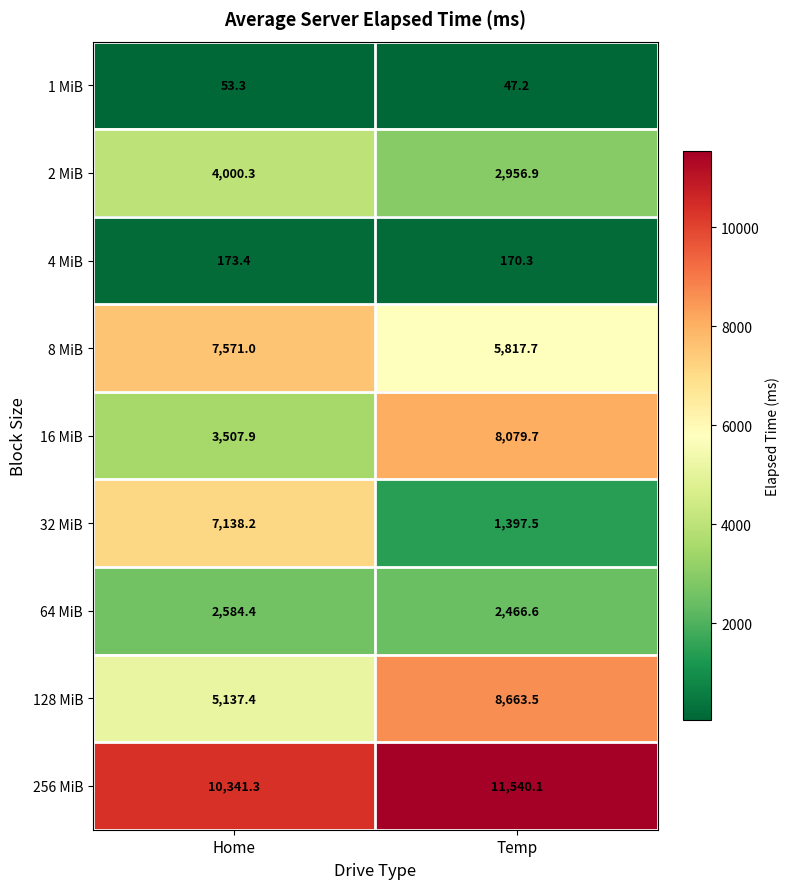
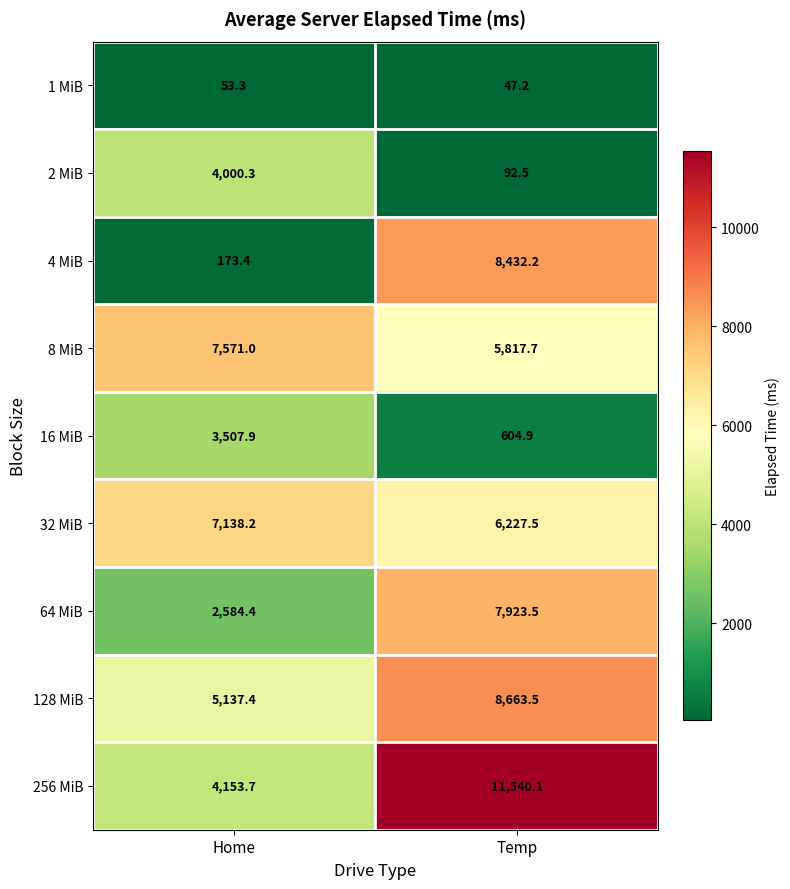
2 MiB, Temp: 2,956.9 -> 92.5
4 MiB, Temp: 170.3 -> 8,432.2
16 MiB, Temp: 8,079.7 -> 604.9
32 MiB, Temp: 1,397.5 -> 6,227.5
64 MiB, Temp: 2,466.6 -> 7,923.5
256 MiB, Home: 10,341.3 -> 4,153.7
